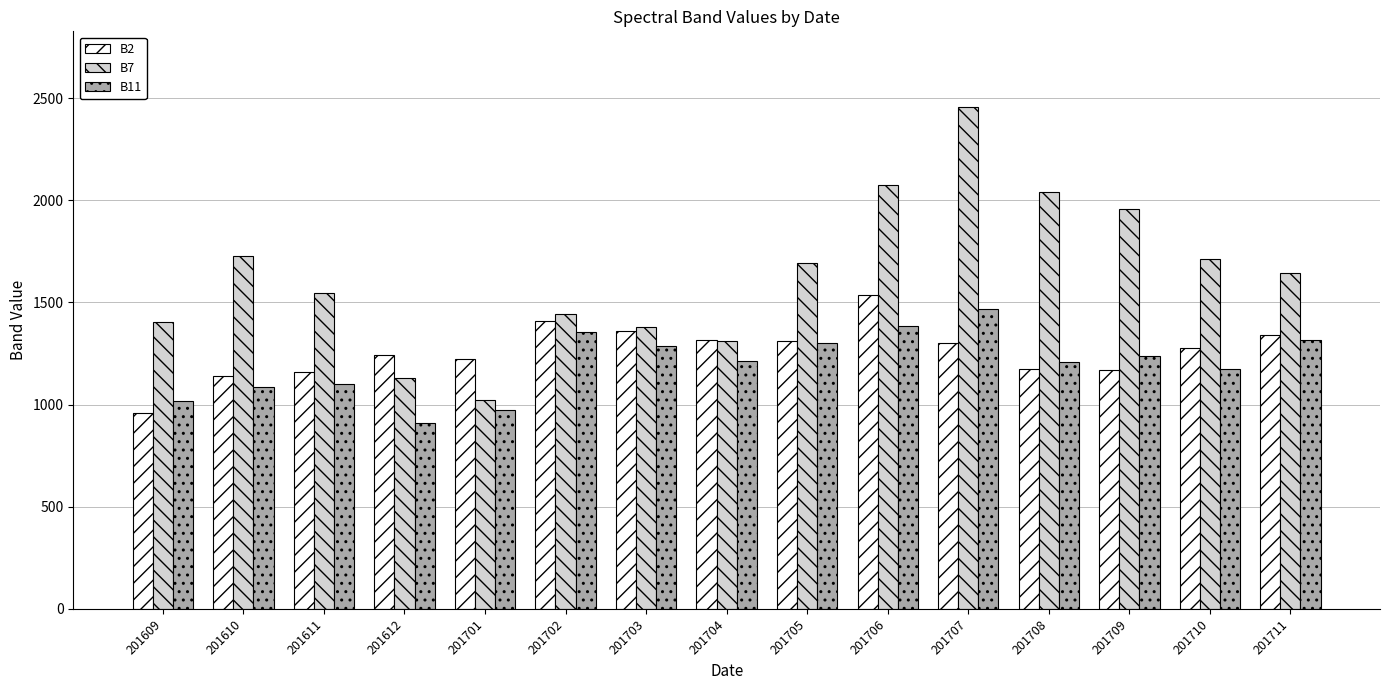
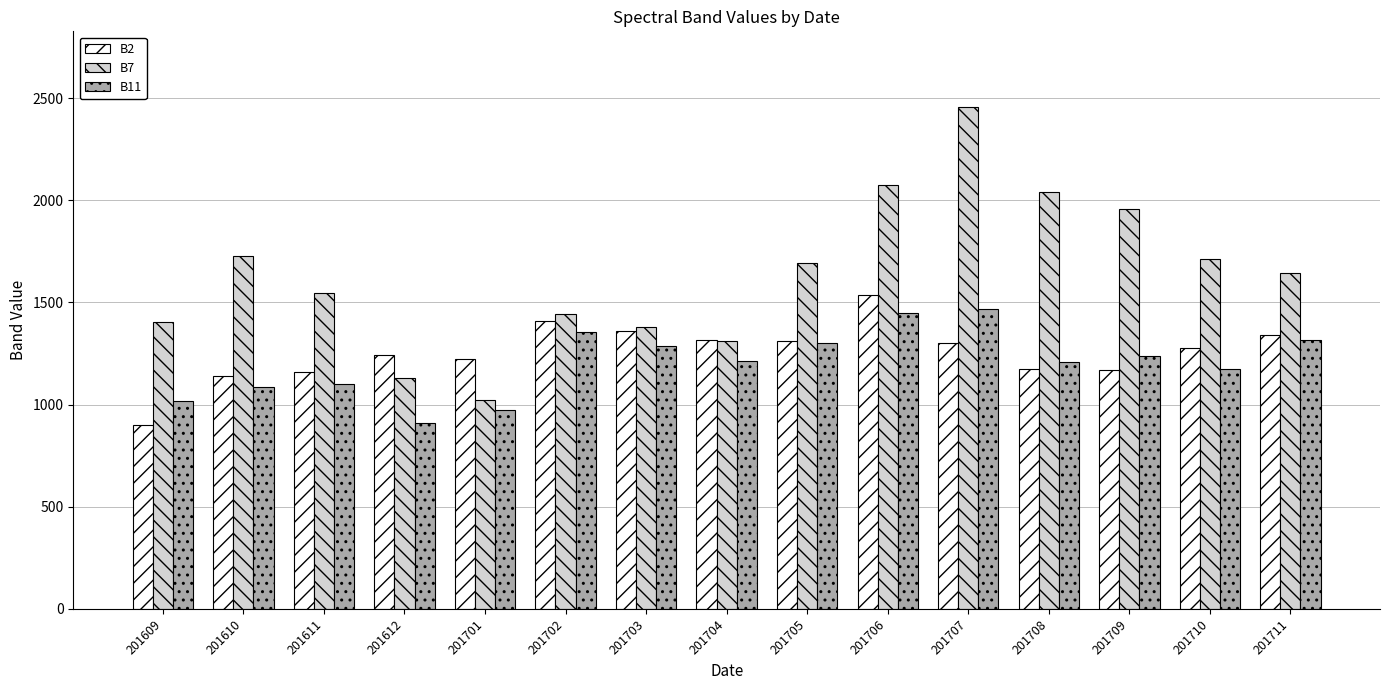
B2, 201609: 960 -> 900
B11, 201706: 1380 -> 1450
